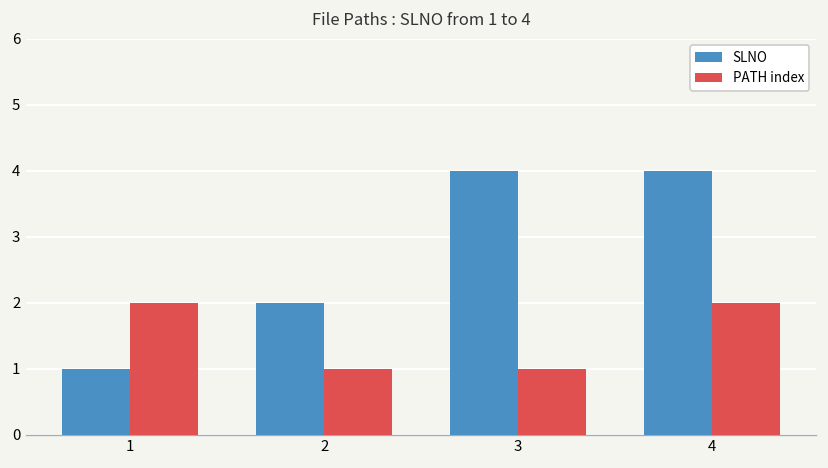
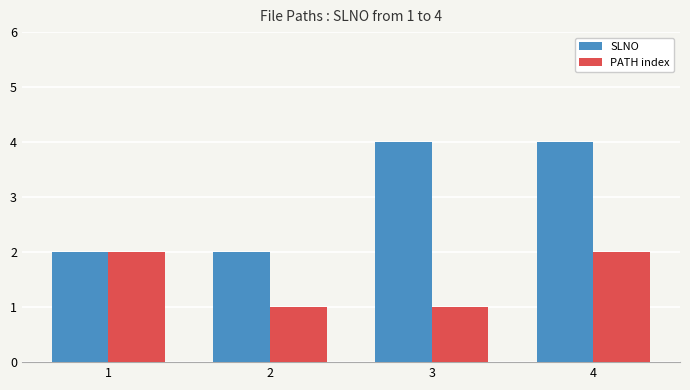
SLNO, 1: 1 -> 2
